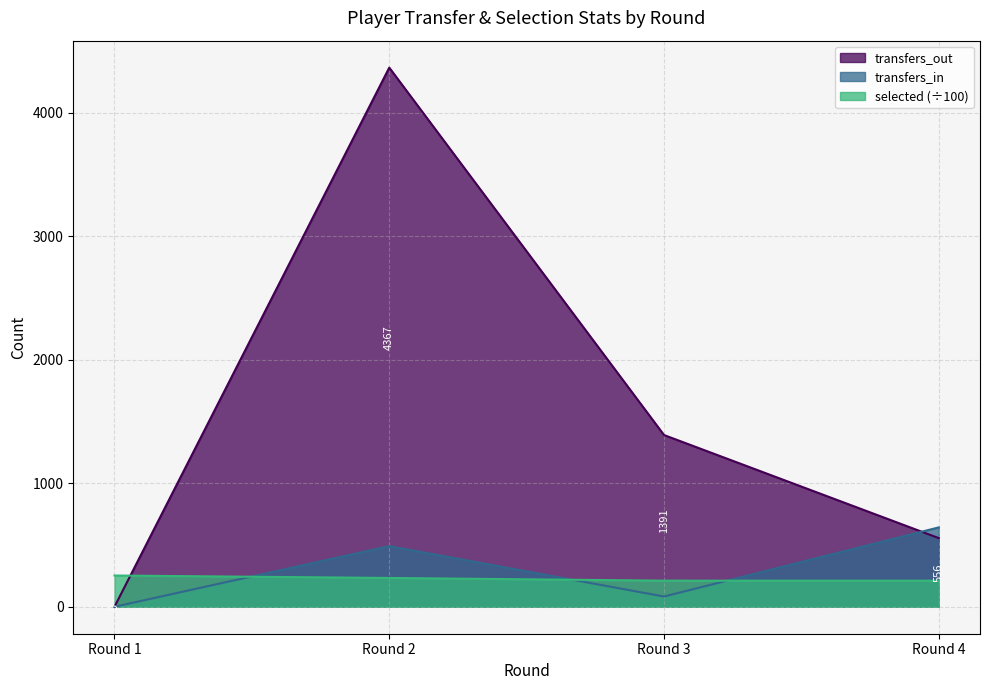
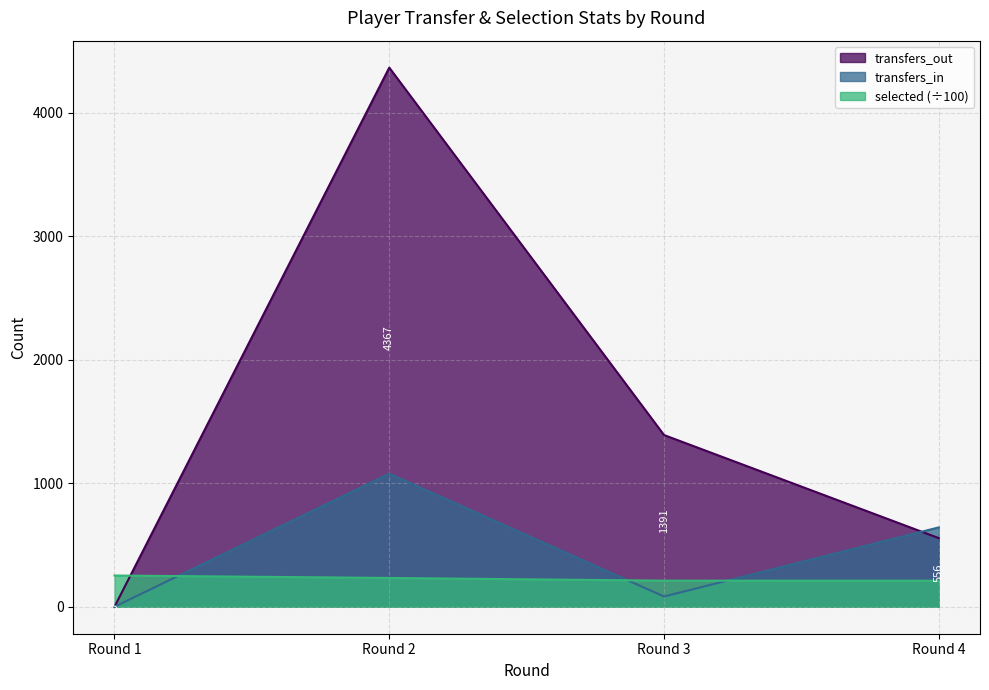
transfers_in, Round 2: 490 -> 1080
